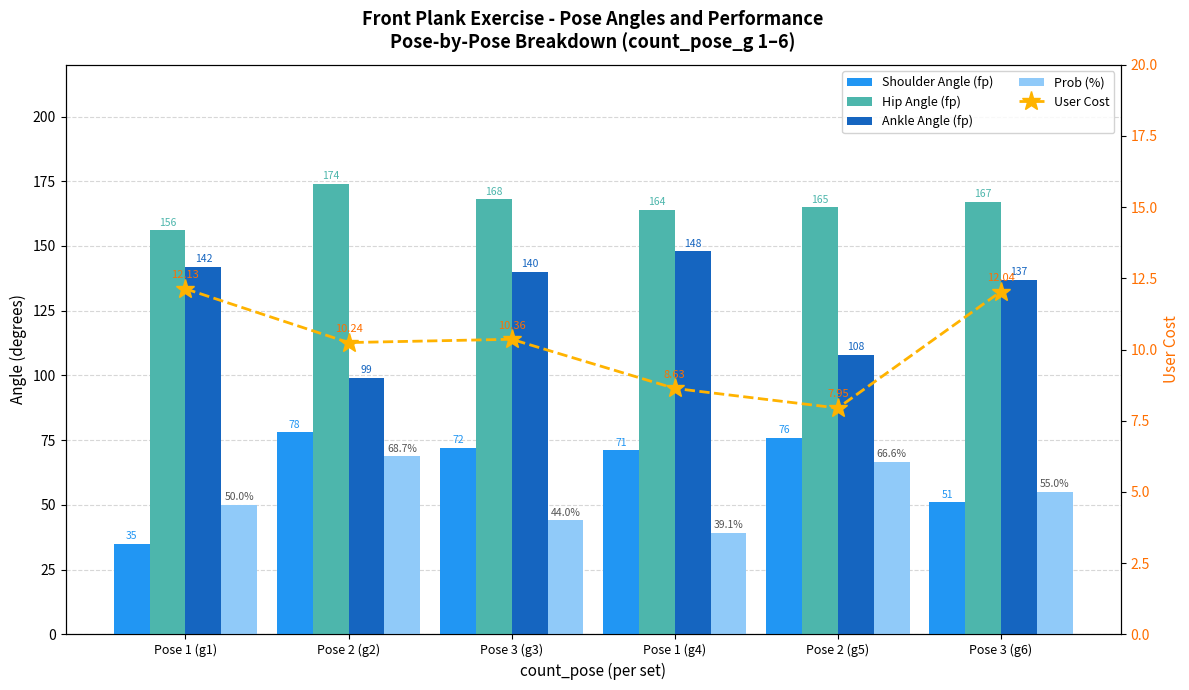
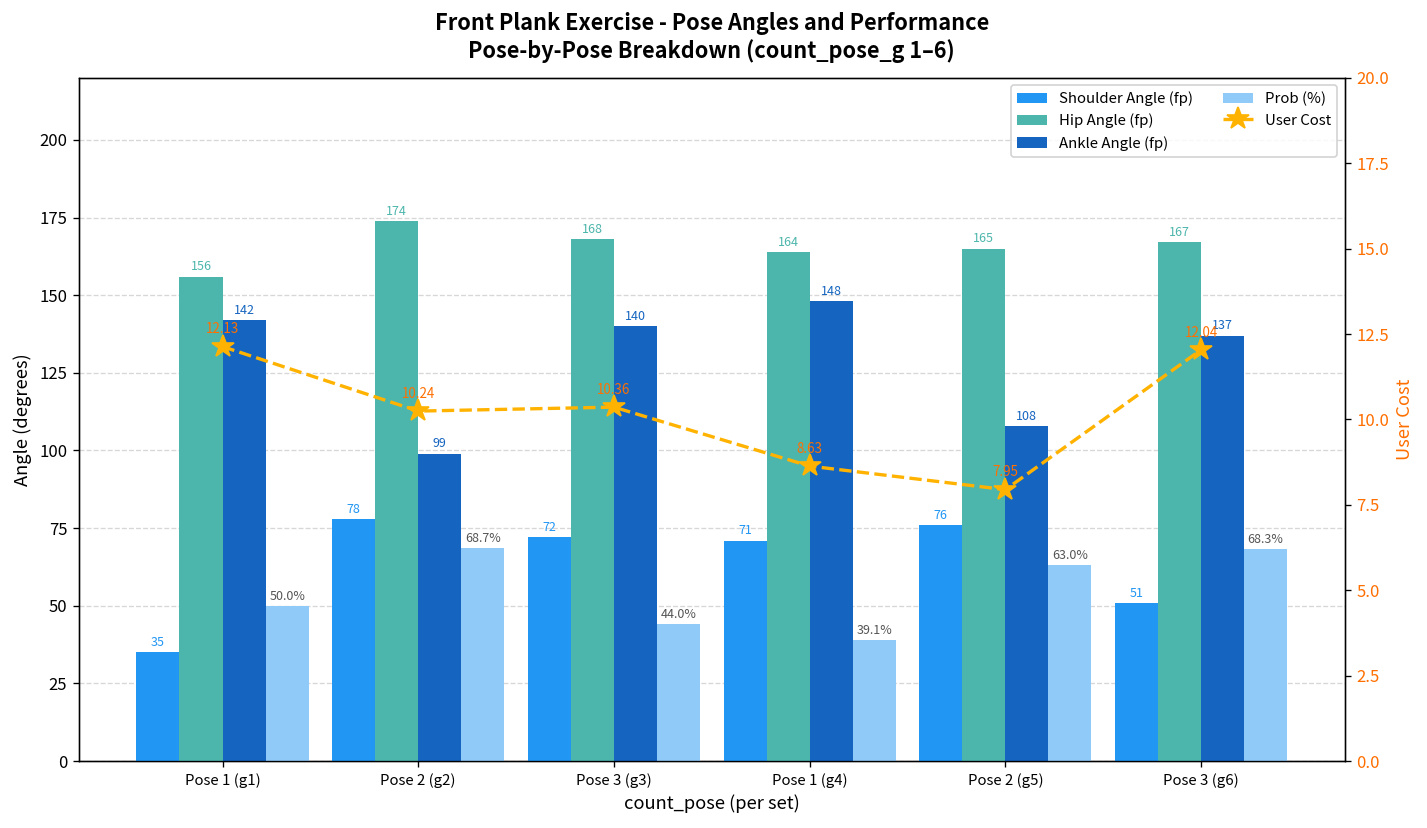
Prob (%), Pose 2 (g5): 66.6% -> 63.0%
Prob (%), Pose 3 (g6): 55.0% -> 68.3%
